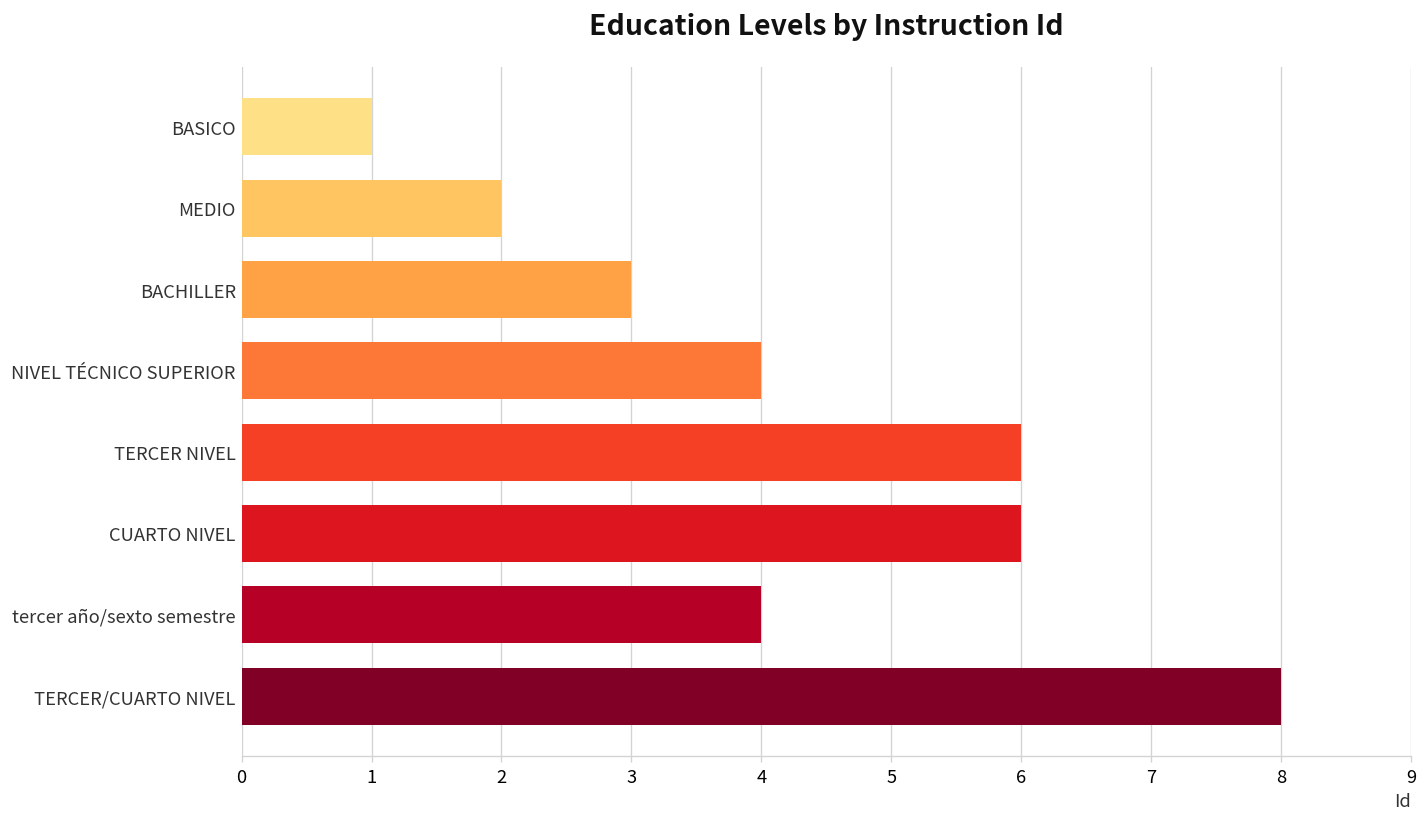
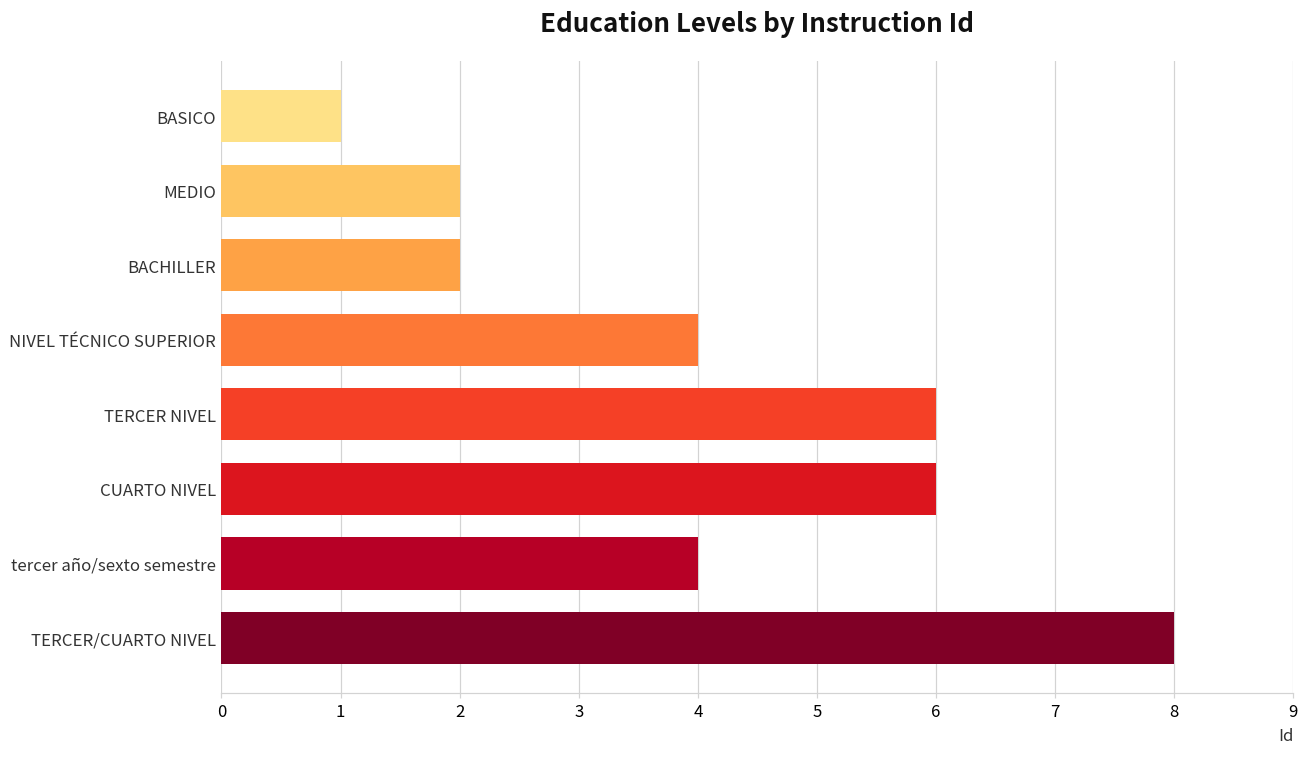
BACHILLER: 3 -> 2
